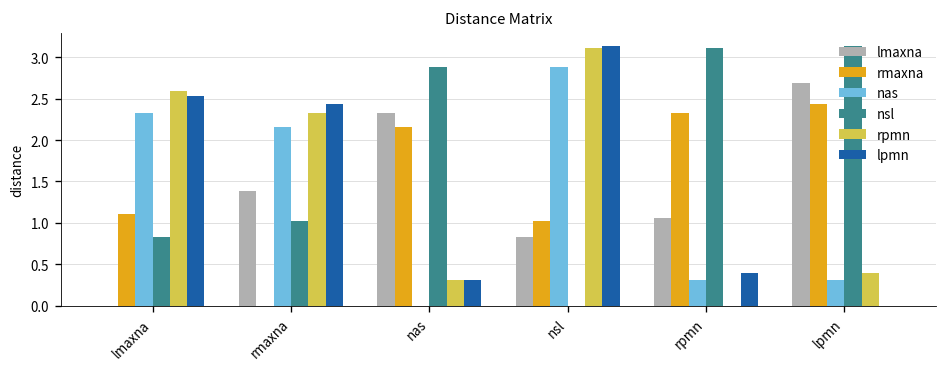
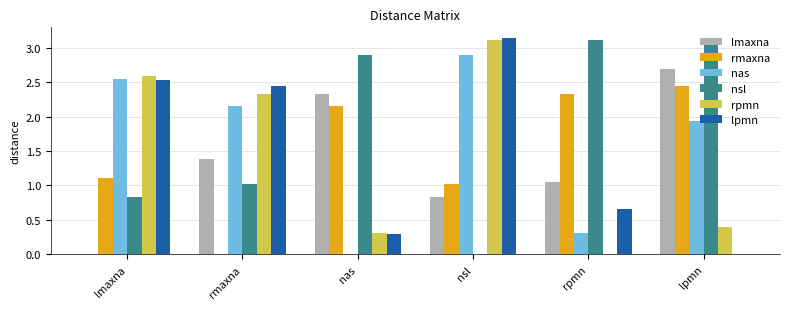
nas, lmaxna: 2.3 -> 2.5
lpmn, rpmn: 0.4 -> 0.7
nas, lpmn: 0.3 -> 1.9
